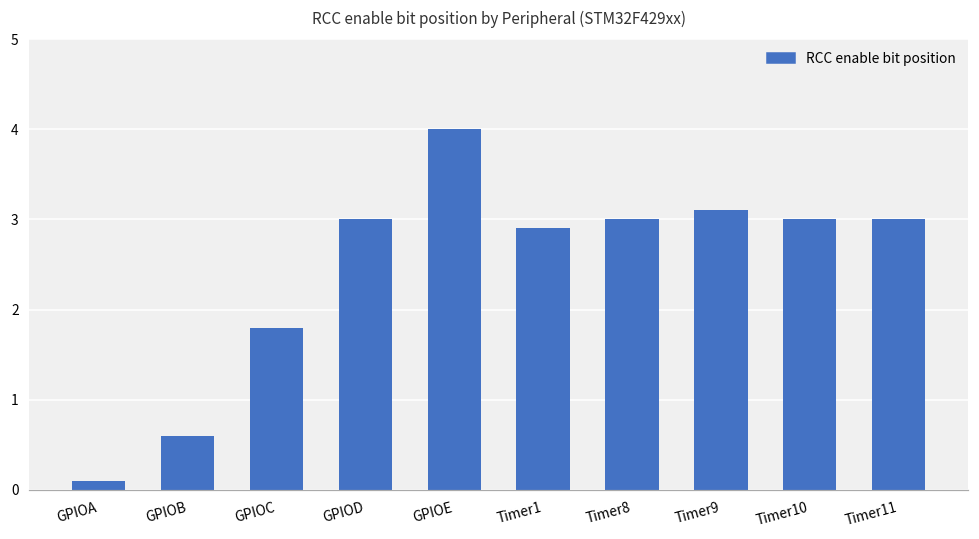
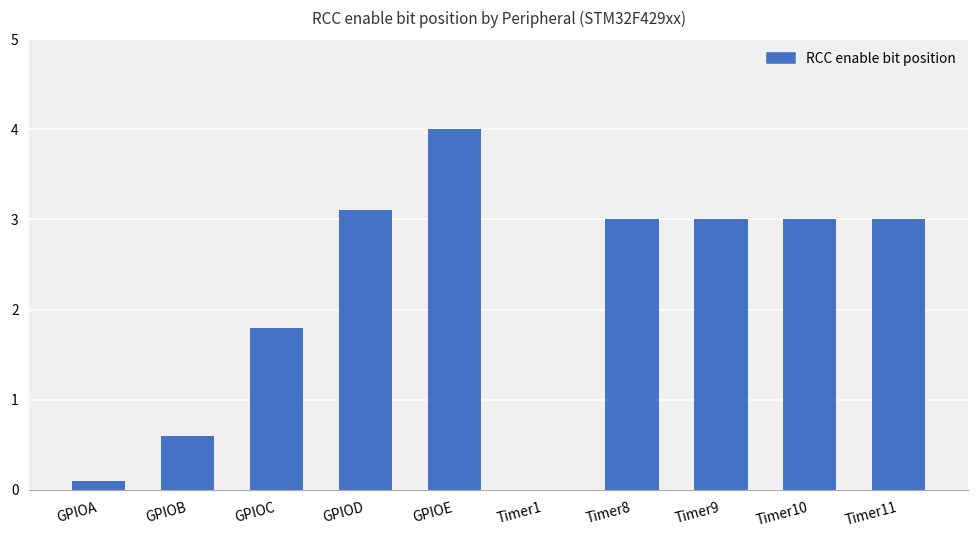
GPIOD: 3.0 -> 3.1
Timer1: 2.9 -> 0.0
Timer9: 3.1 -> 3.0
